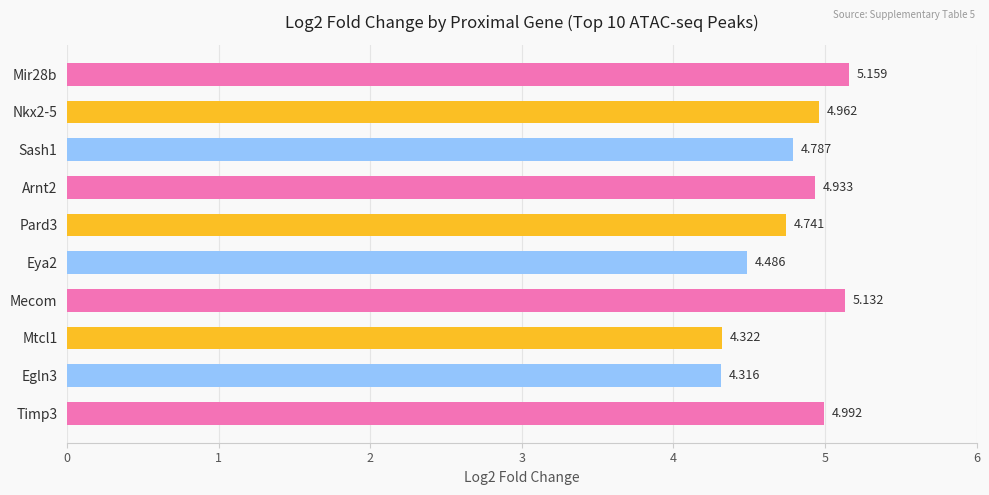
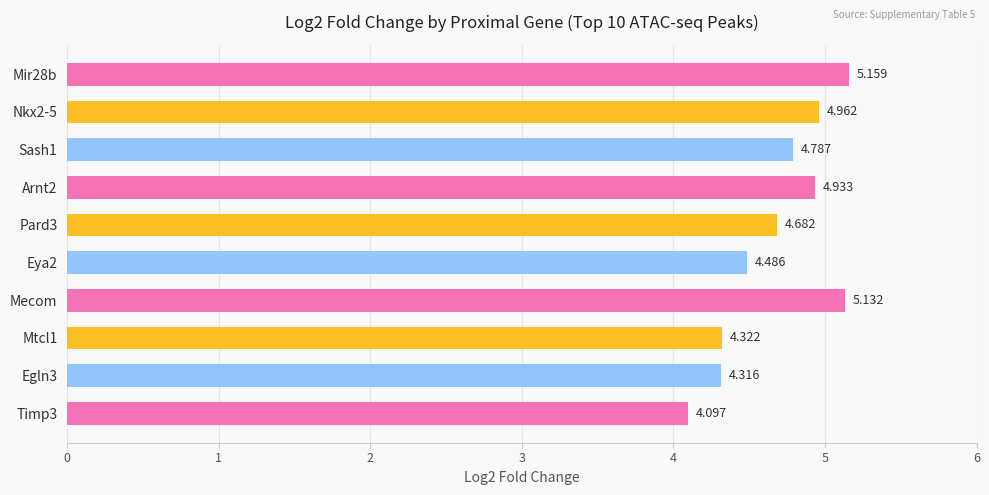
Pard3: 4.741 -> 4.682
Timp3: 4.992 -> 4.097
